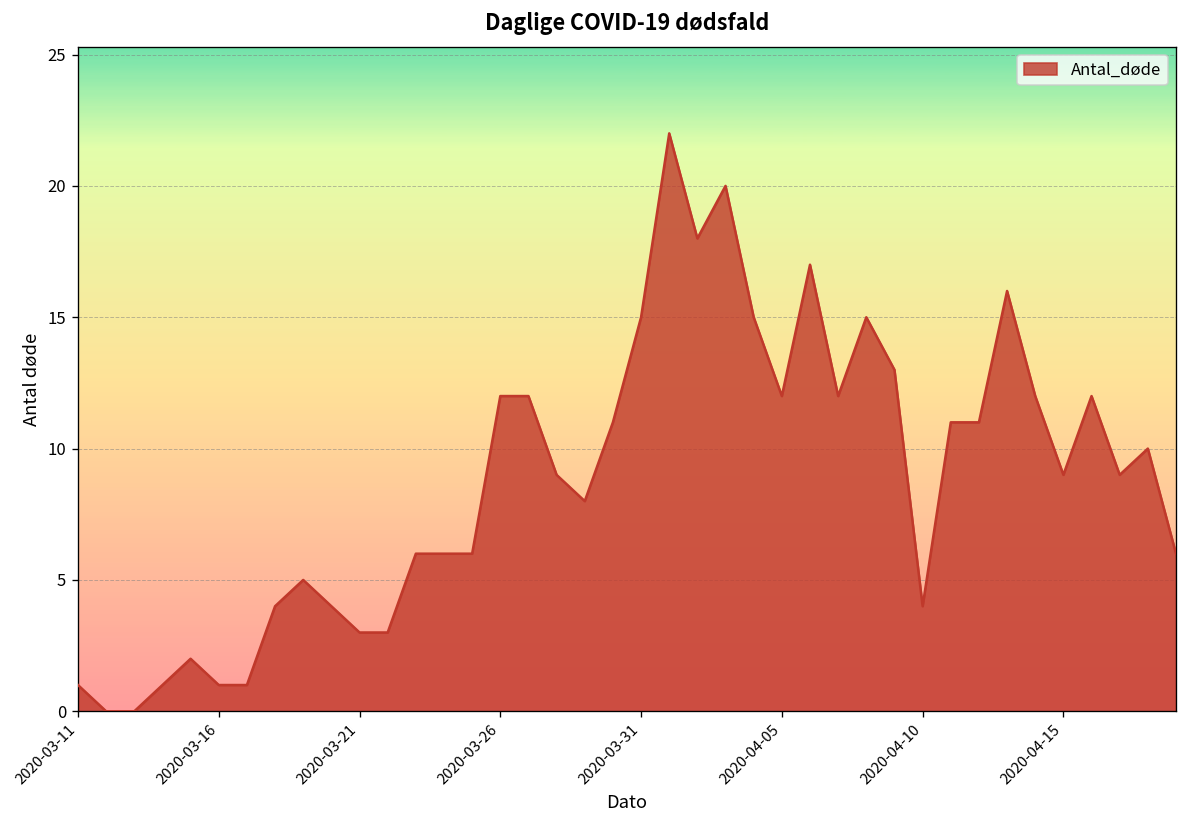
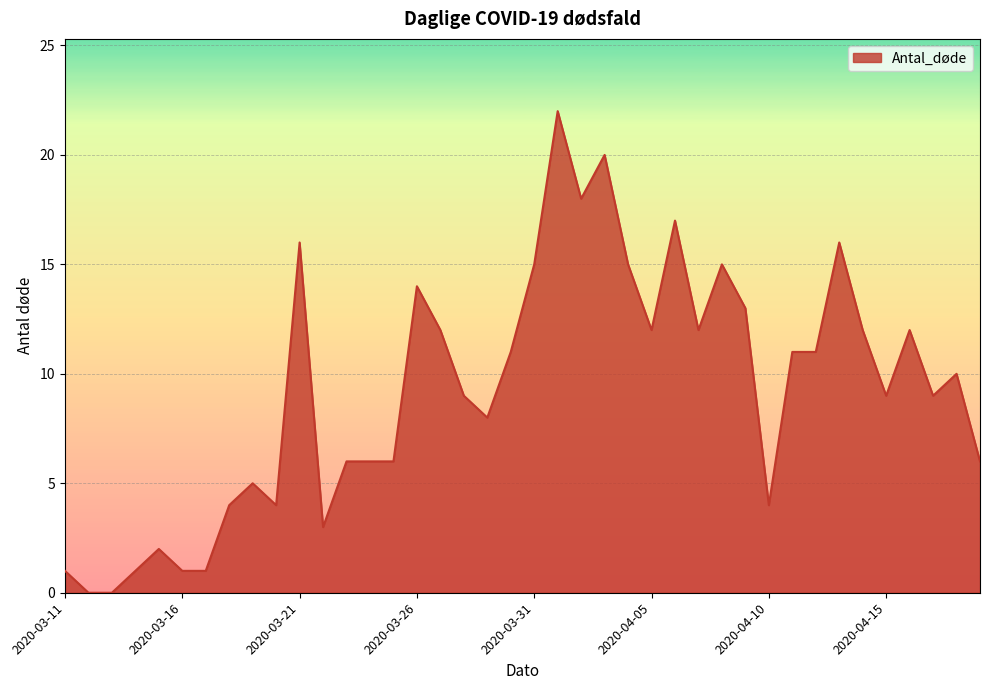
2020-03-21: 3 -> 16
2020-03-26: 12 -> 14
